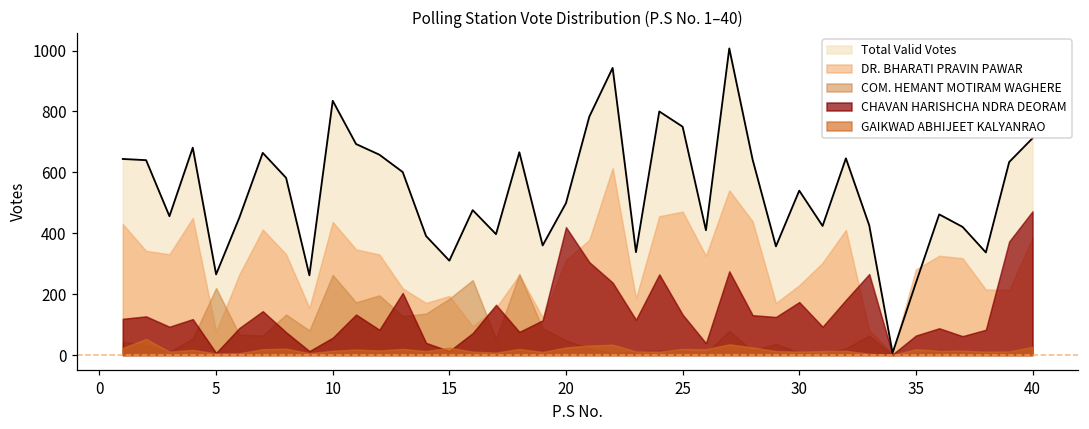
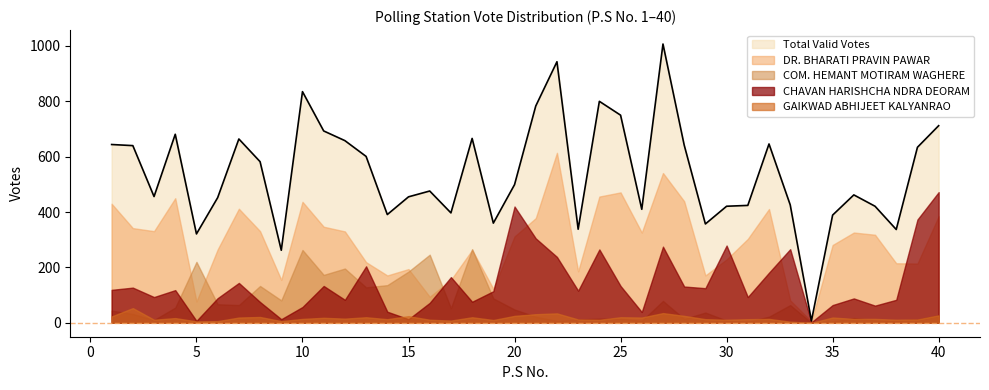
Total Valid Votes, 5: 270 -> 320
Total Valid Votes, 15: 310 -> 460
Total Valid Votes, 30: 540 -> 420
CHAVAN HARISHCHA NDRA DEORAM, 30: 170 -> 280
Total Valid Votes, 35: 240 -> 390
